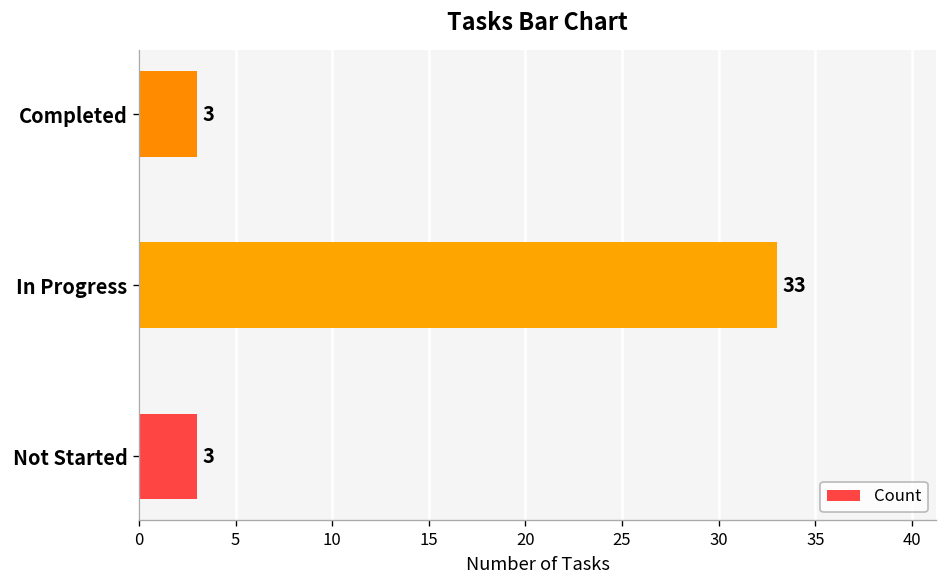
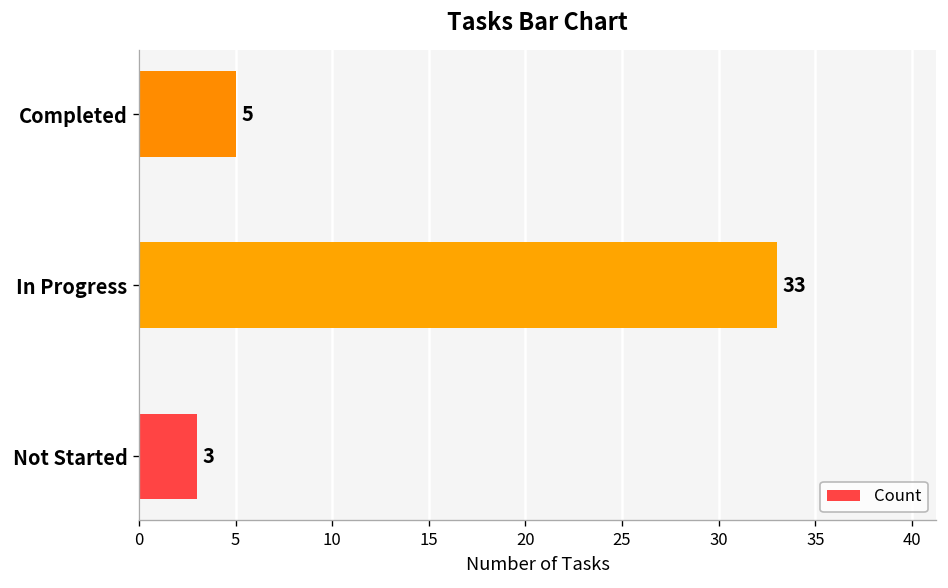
Completed: 3 -> 5
